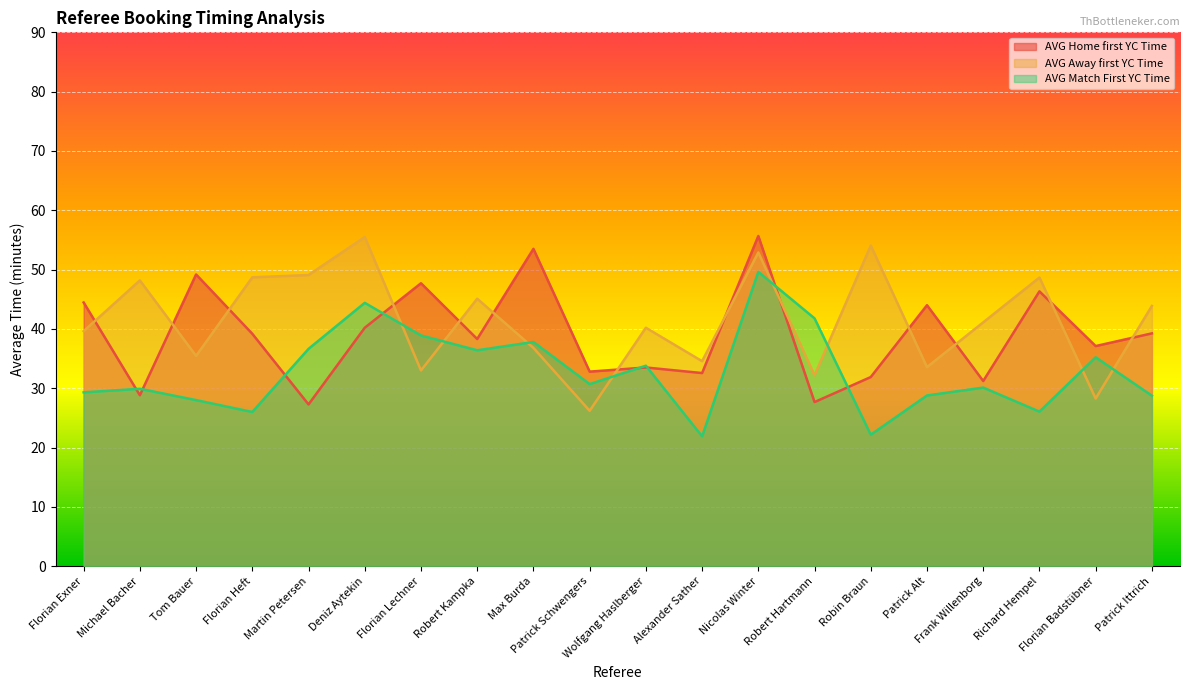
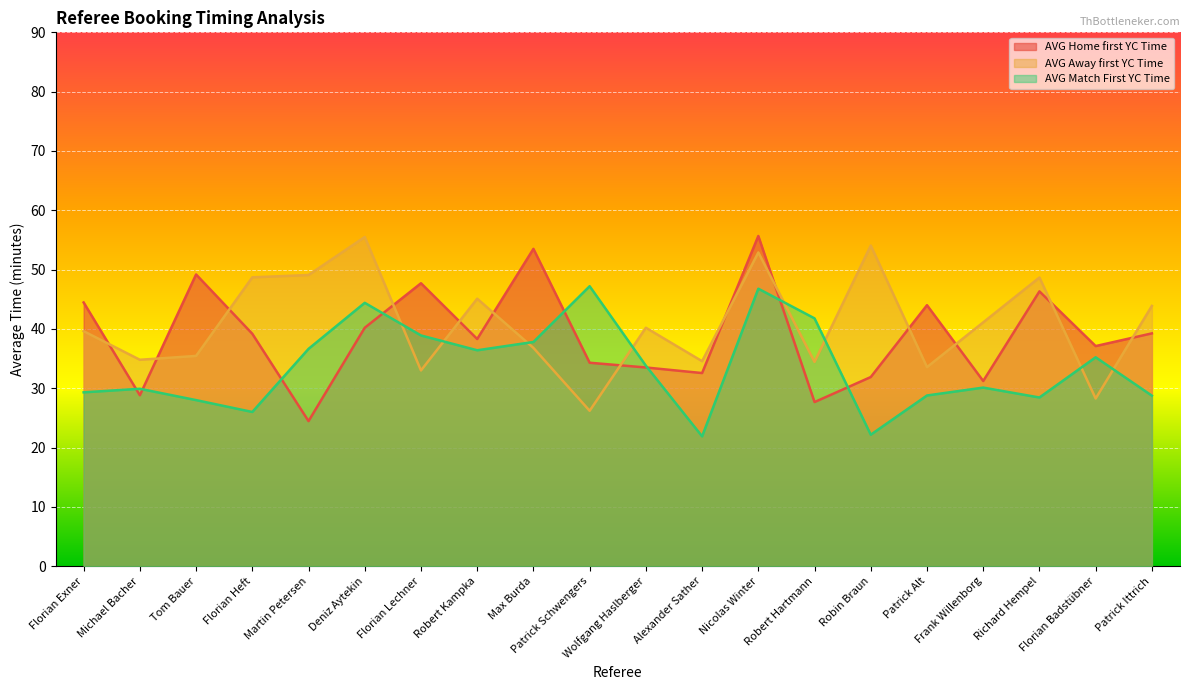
AVG Away first YC Time, Michael Bacher: 48 -> 35
AVG Home first YC Time, Martin Petersen: 27 -> 24
AVG Home first YC Time, Patrick Schwengers: 33 -> 34
AVG Match First YC Time, Patrick Schwengers: 31 -> 47
AVG Match First YC Time, Nicolas Winter: 50 -> 47
AVG Away first YC Time, Robert Hartmann: 32 -> 34
AVG Match First YC Time, Richard Hempel: 26 -> 28
